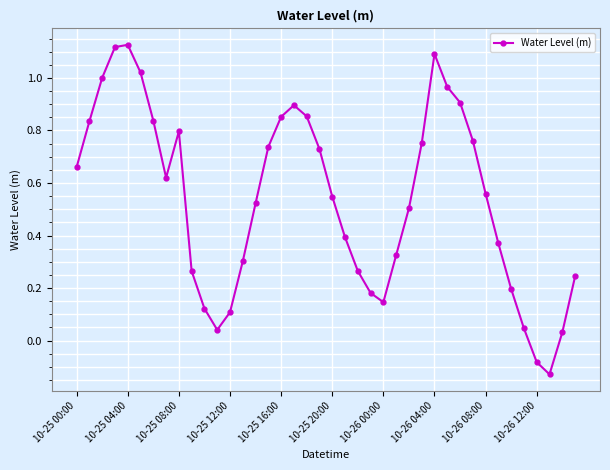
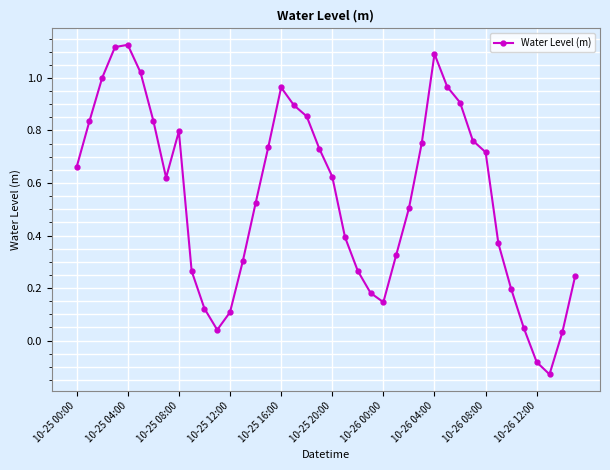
10-25 16:00: 0.85 -> 0.96
10-25 20:00: 0.55 -> 0.62
10-26 08:00: 0.56 -> 0.72
